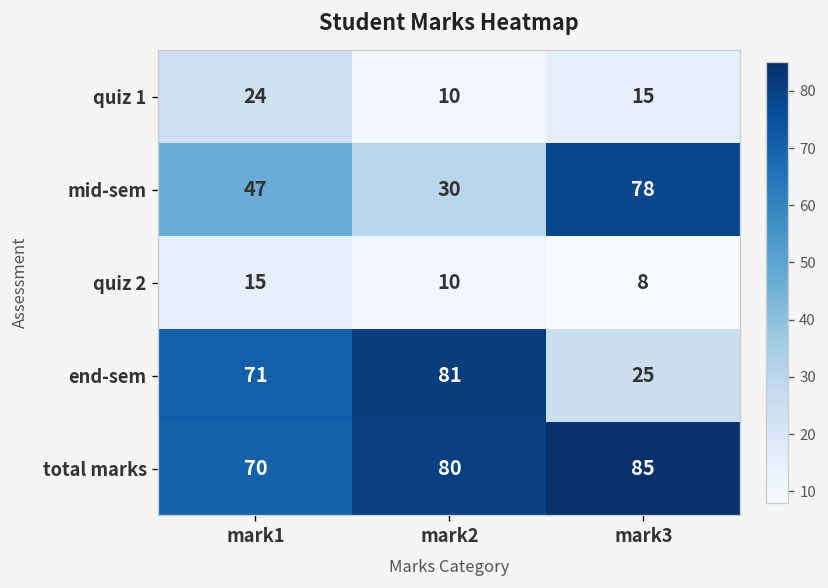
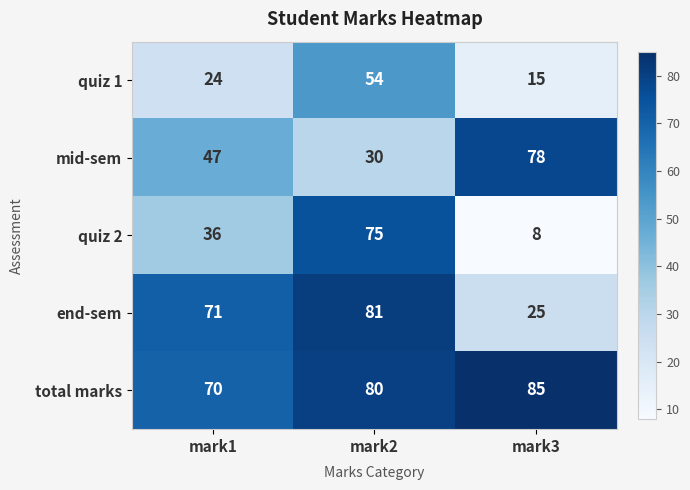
quiz 1, mark2: 10 -> 54
quiz 2, mark1: 15 -> 36
quiz 2, mark2: 10 -> 75
